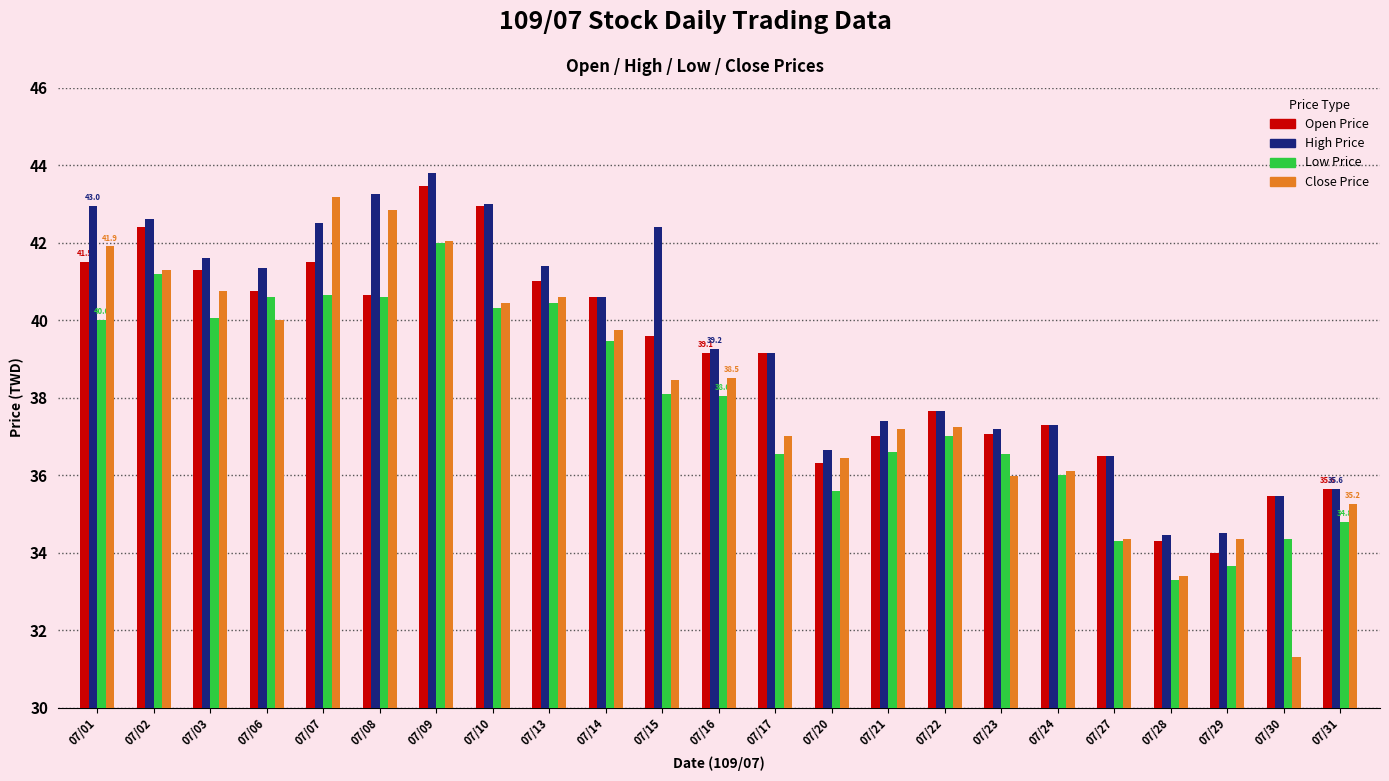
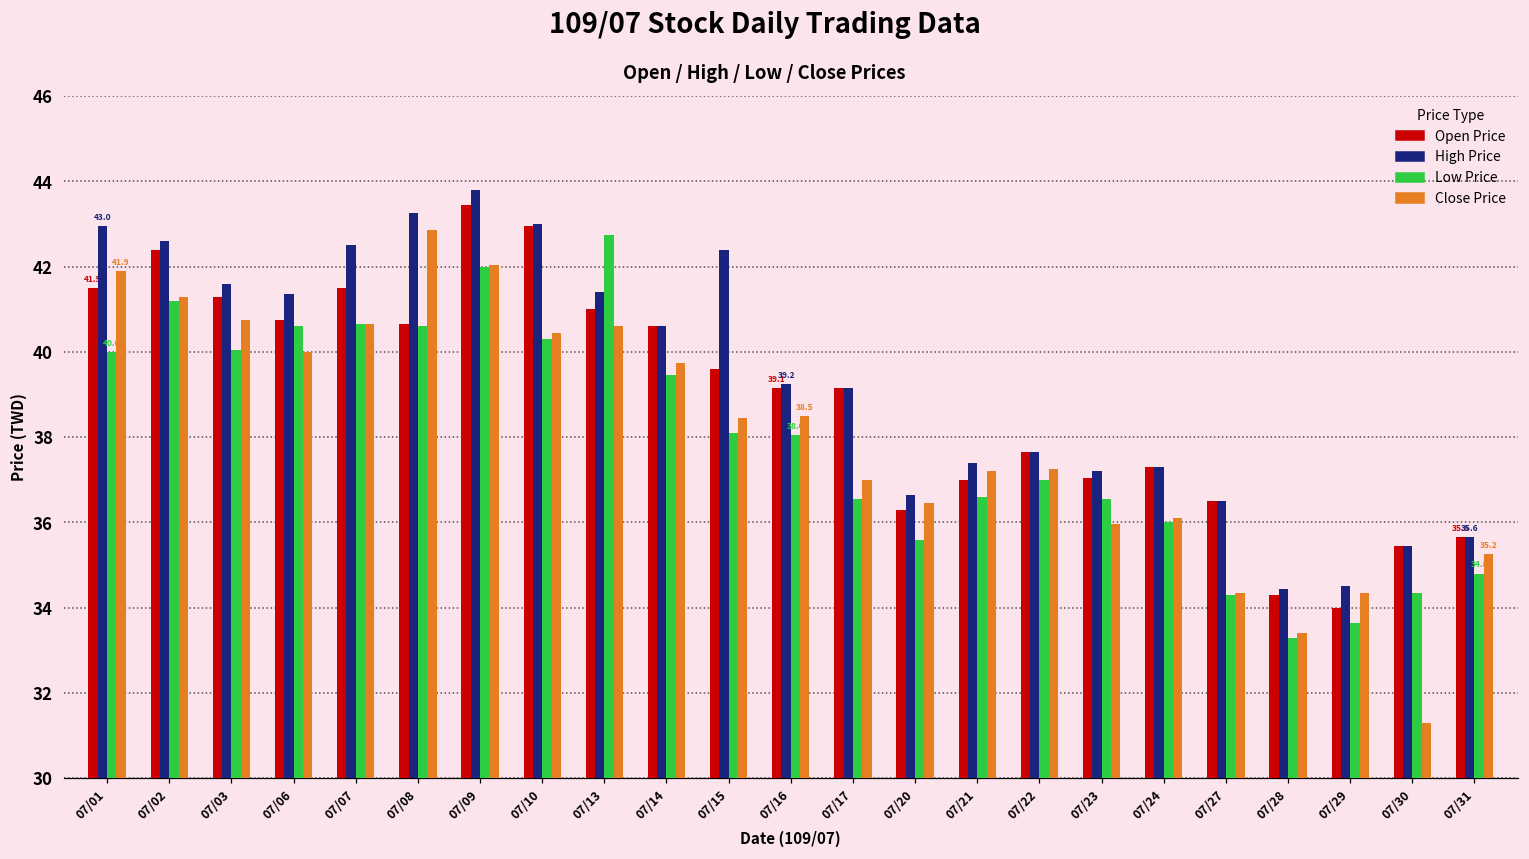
Close Price, 07/07: 43.2 -> 40.7
Low Price, 07/13: 40.5 -> 42.8
